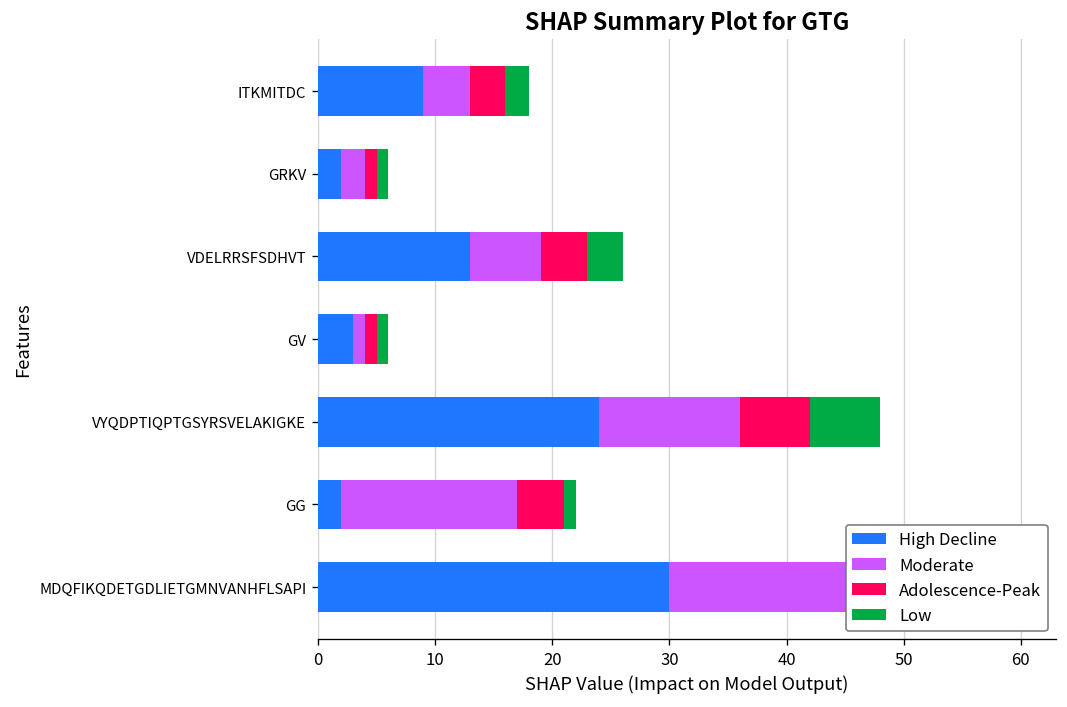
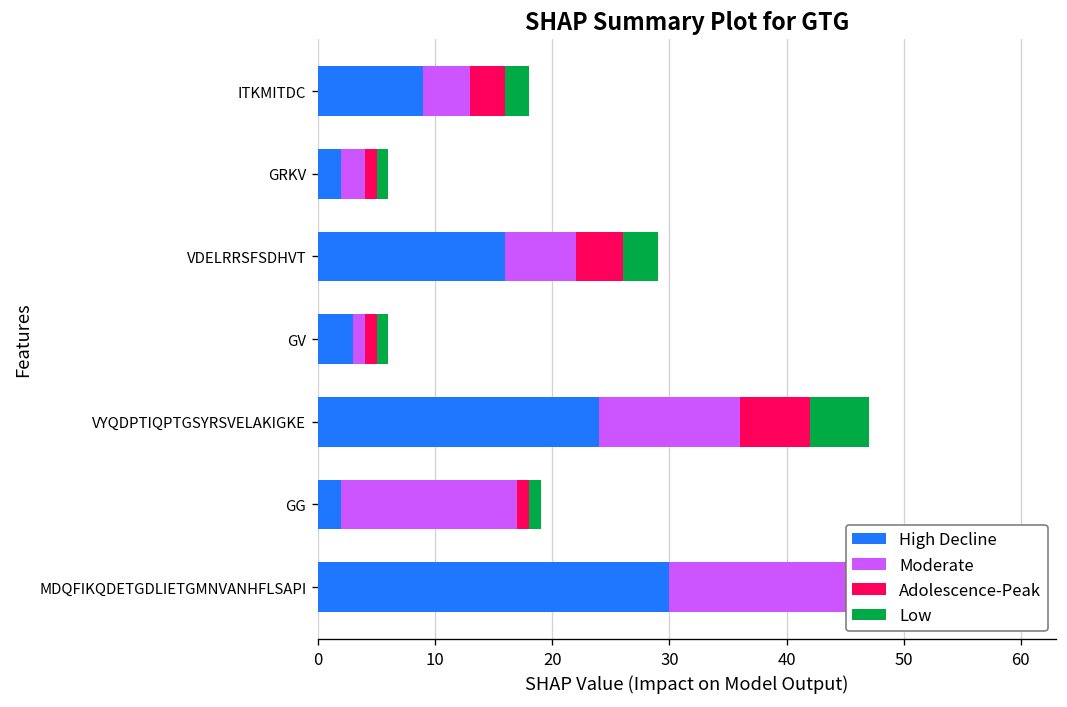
High Decline, VDELRRSFSDHVT: 13 -> 16
Low, VYQDPTIQPTGSYRSVELAKIGKE: 6 -> 5
Adolescence-Peak, GG: 4 -> 1
